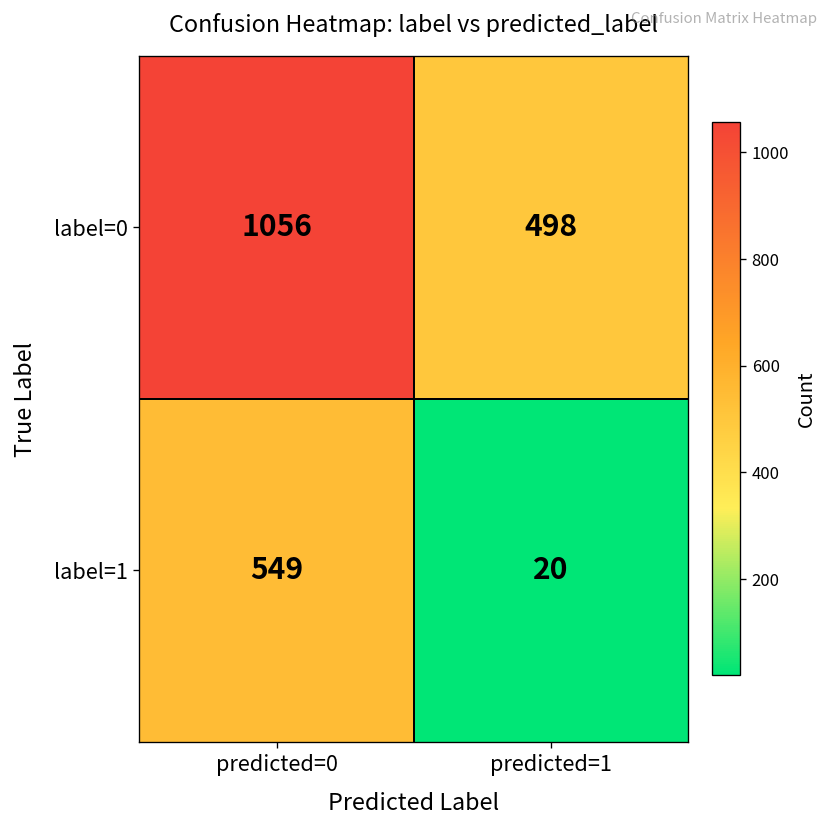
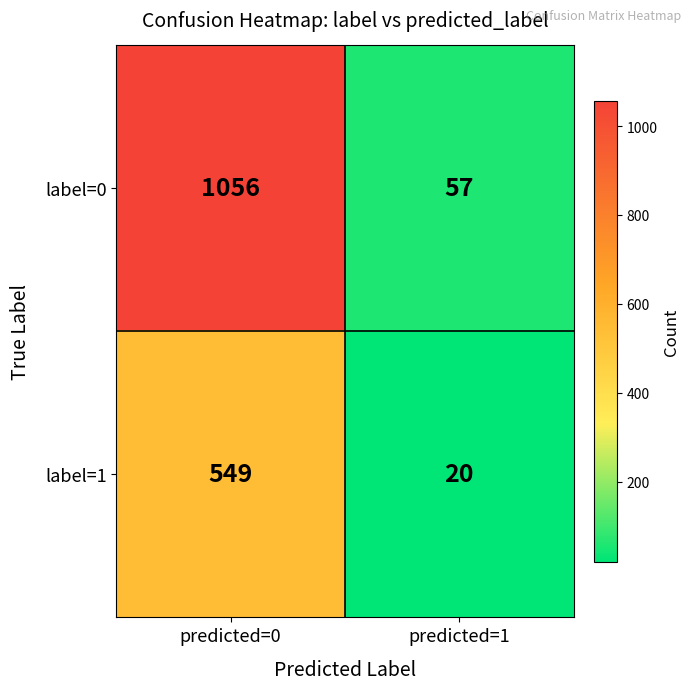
label=0, predicted=1: 498 -> 57
